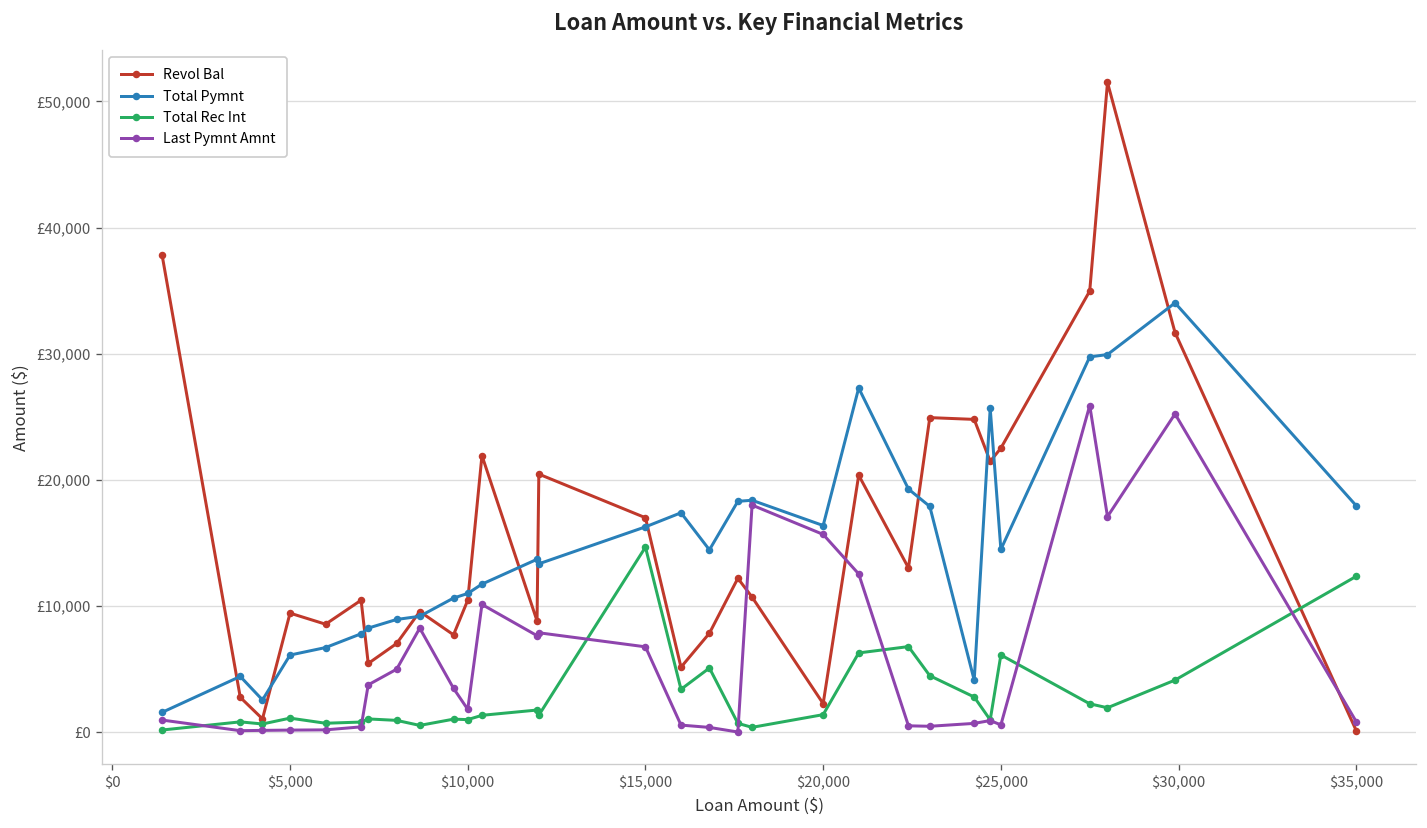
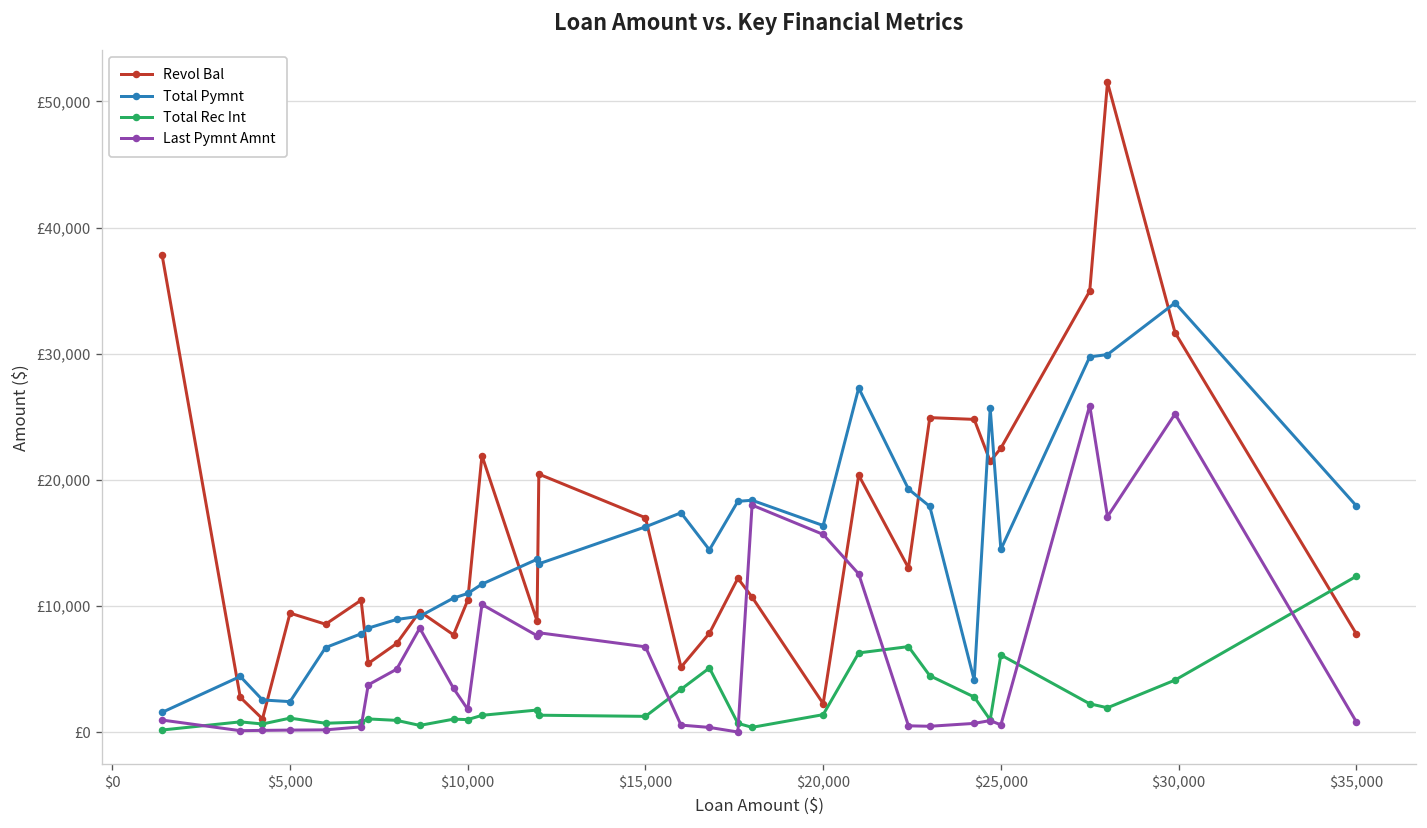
Total Pymnt, $5,000: £6,100 -> £2,400
Total Rec Int, $15,000: £14,700 -> £1,300
Revol Bal, $35,000: £100 -> £7,800
